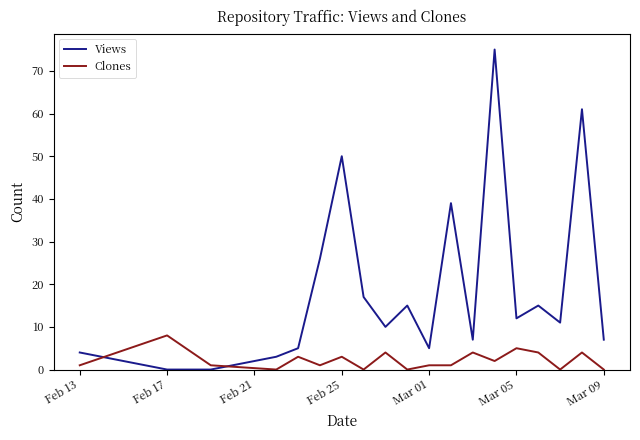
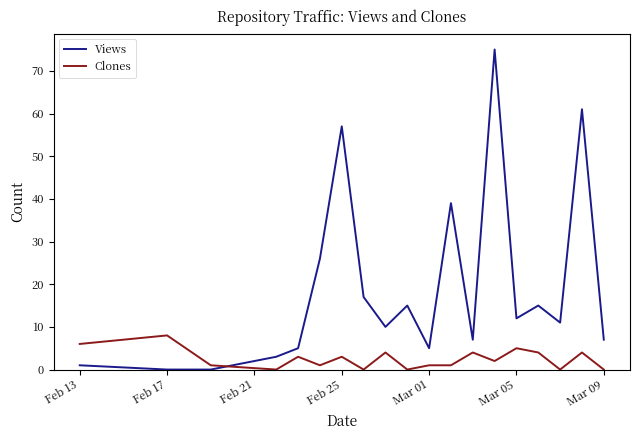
Views, Feb 13: 4 -> 1
Clones, Feb 13: 1 -> 6
Views, Feb 25: 50 -> 57
